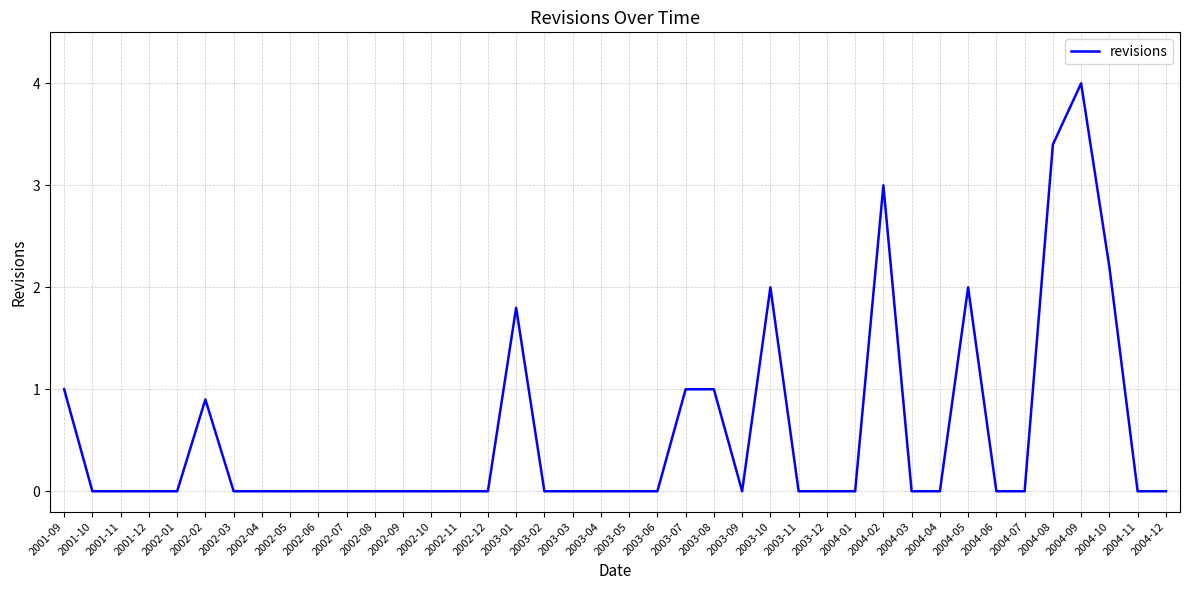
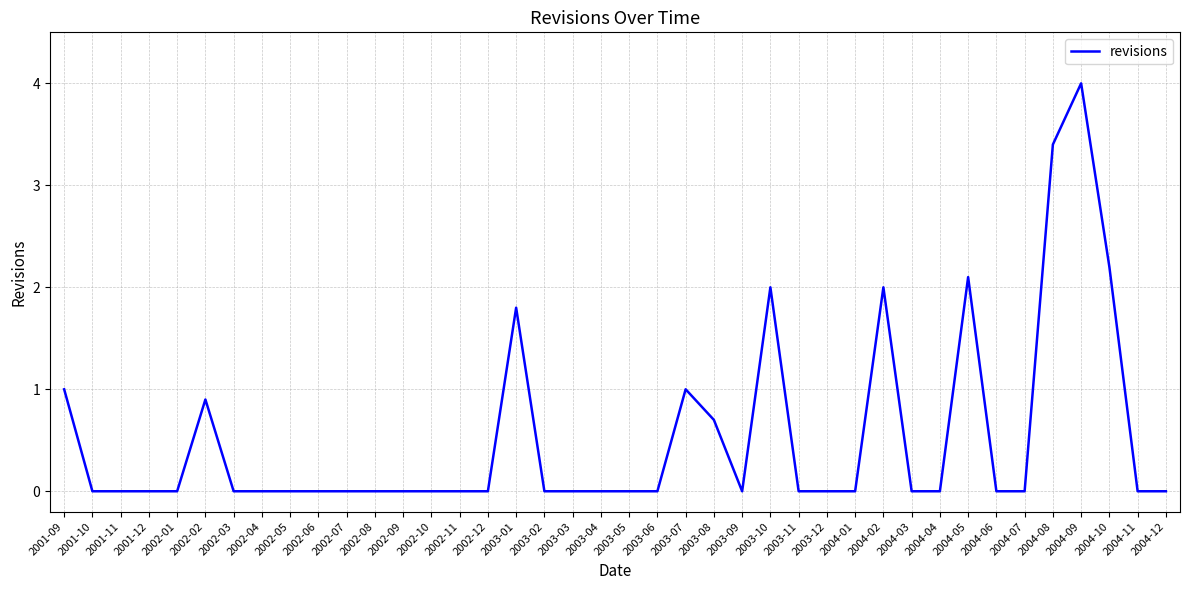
2003-08: 1.0 -> 0.7
2004-02: 3 -> 2
2004-05: 2.0 -> 2.1
